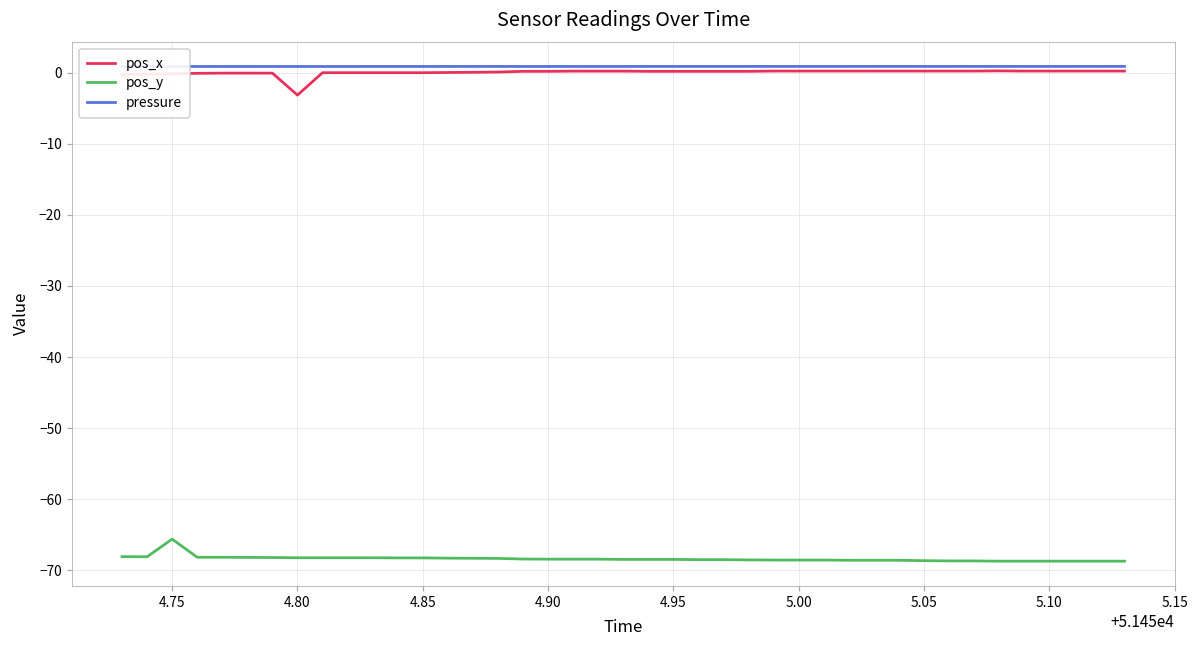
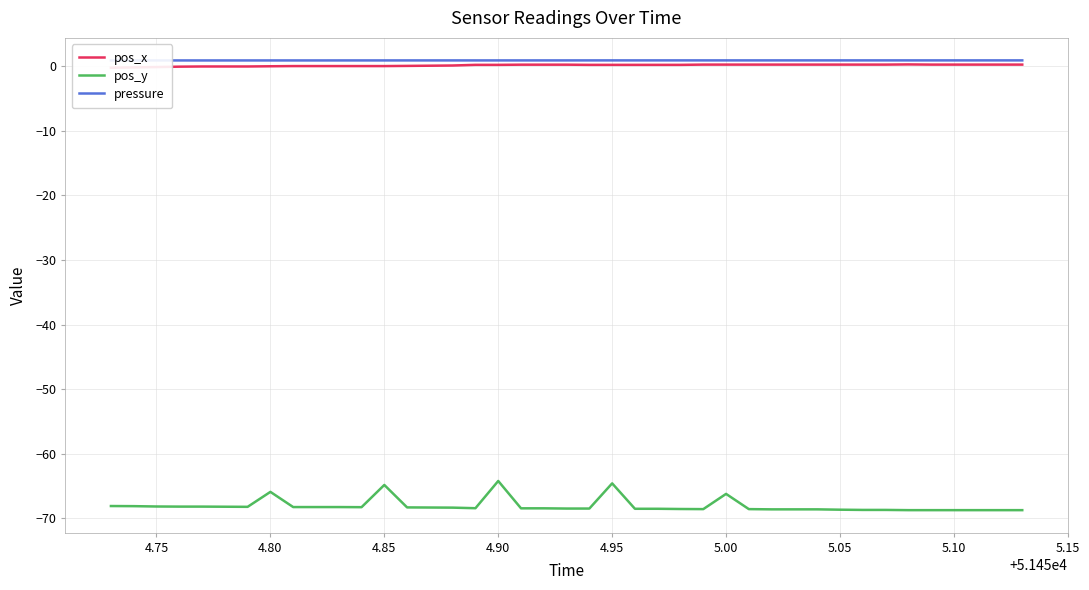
pos_y, 4.75: -66 -> -68
pos_x, 4.80: -3 -> 0
pos_y, 4.80: -68 -> -66
pos_y, 4.85: -68 -> -65
pos_y, 4.90: -68 -> -64
pos_y, 4.95: -68 -> -65
pos_y, 5.00: -69 -> -66
